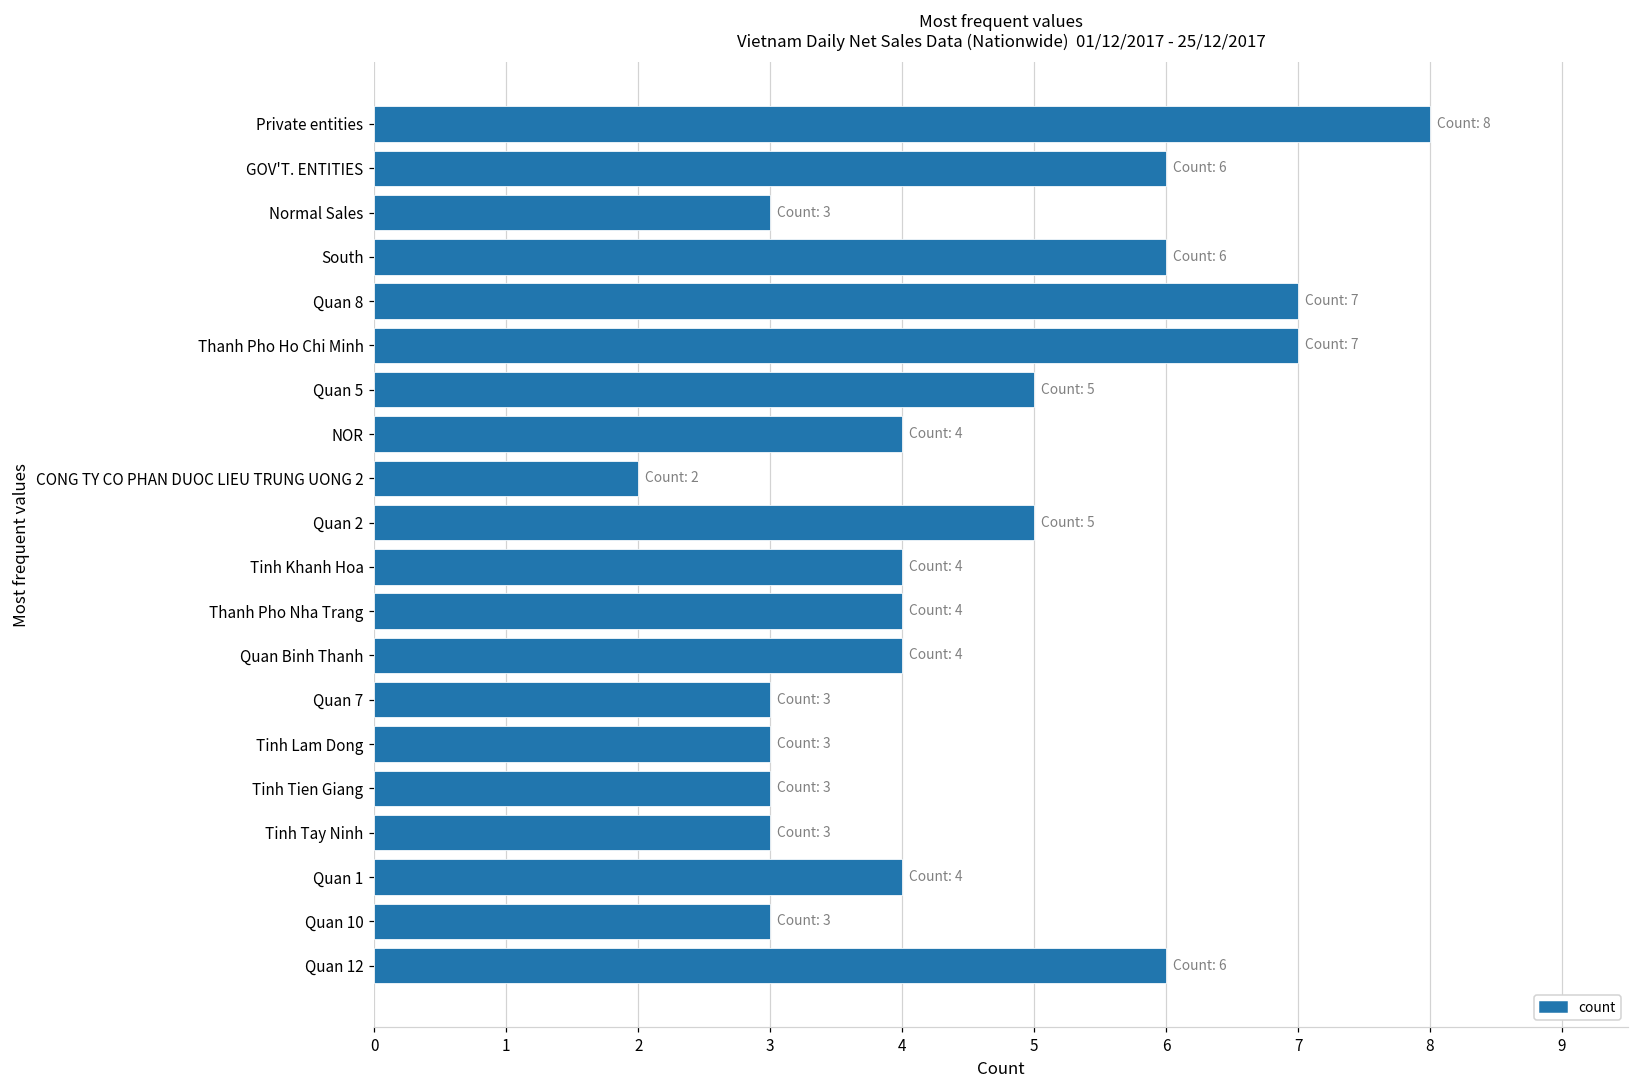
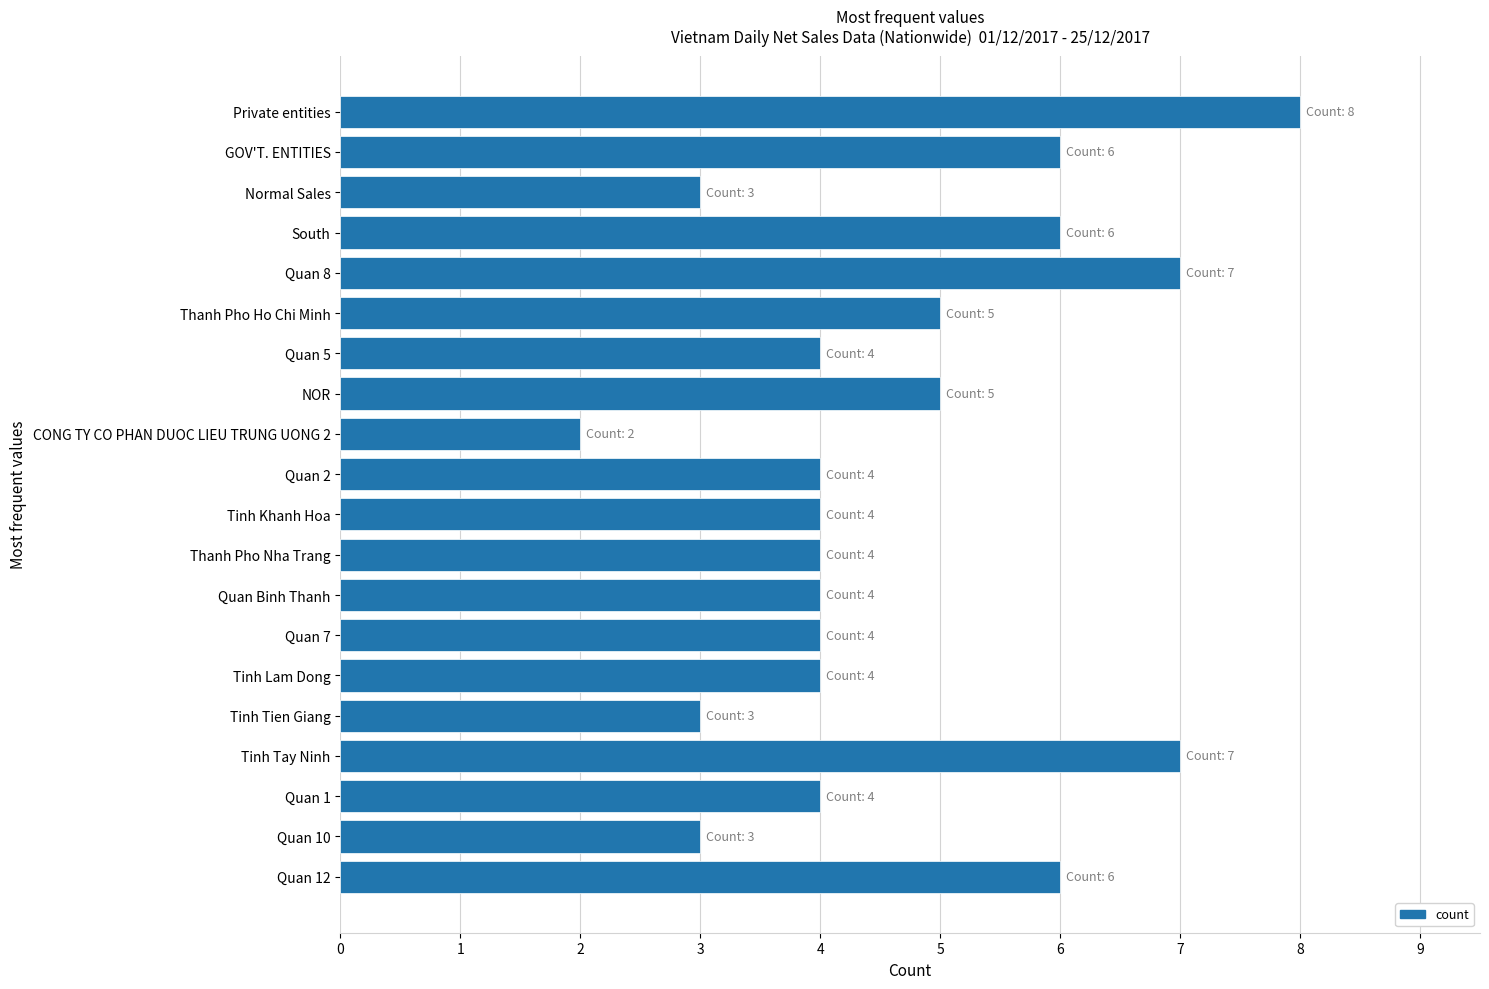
Thanh Pho Ho Chi Minh: 7 -> 5
Quan 5: 5 -> 4
NOR: 4 -> 5
Quan 2: 5 -> 4
Quan 7: 3 -> 4
Tinh Lam Dong: 3 -> 4
Tinh Tay Ninh: 3 -> 7
